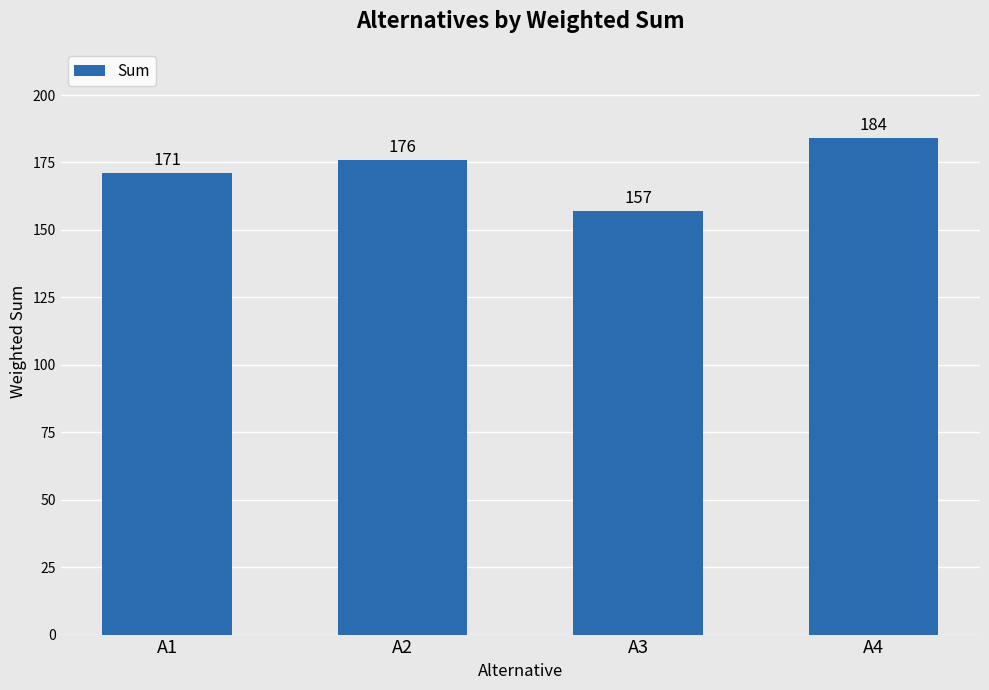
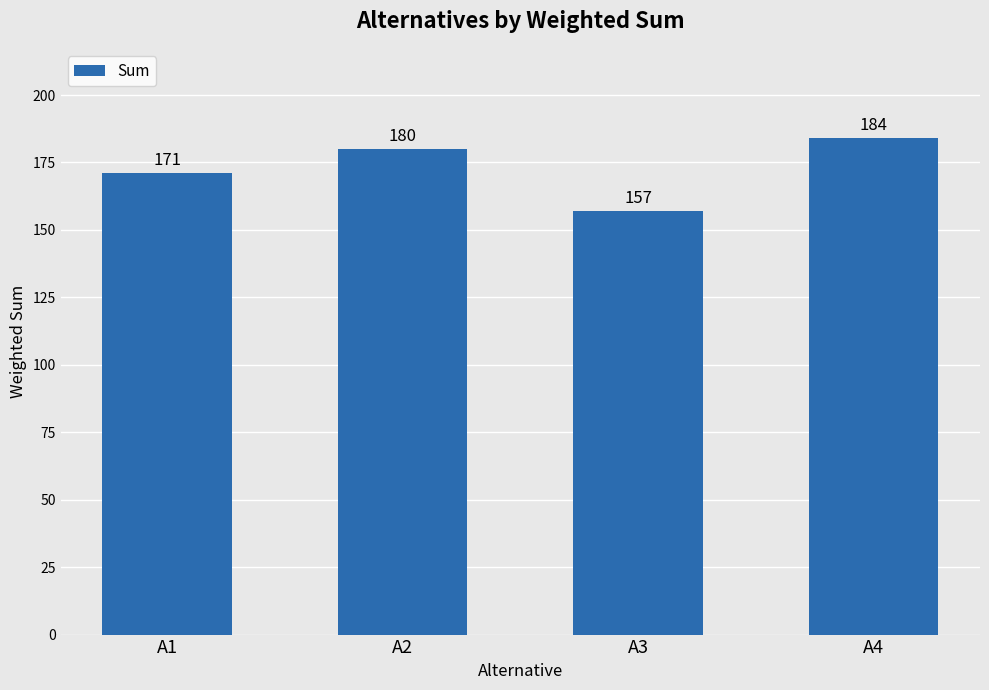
А2: 176 -> 180
